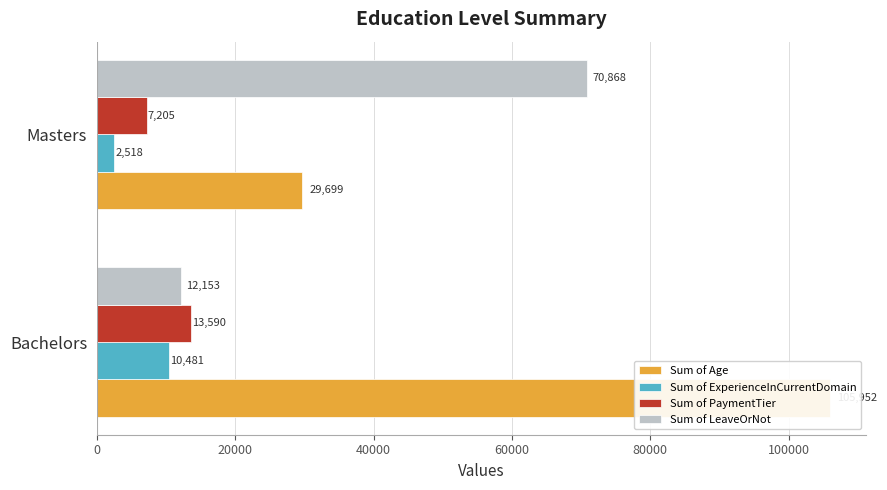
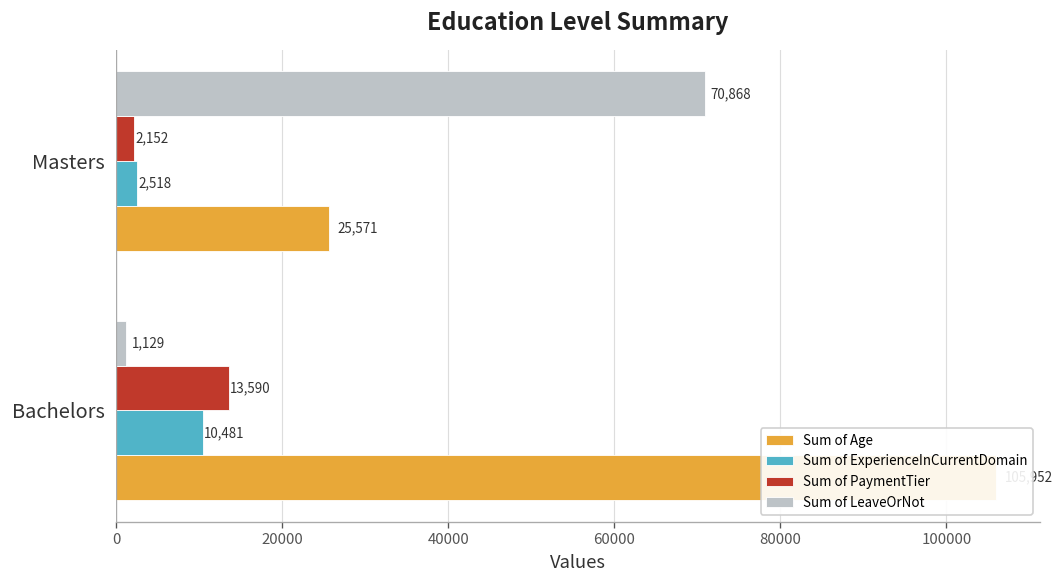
Sum of PaymentTier, Masters: 7,205 -> 2,152
Sum of Age, Masters: 29,699 -> 25,571
Sum of LeaveOrNot, Bachelors: 12,153 -> 1,129
